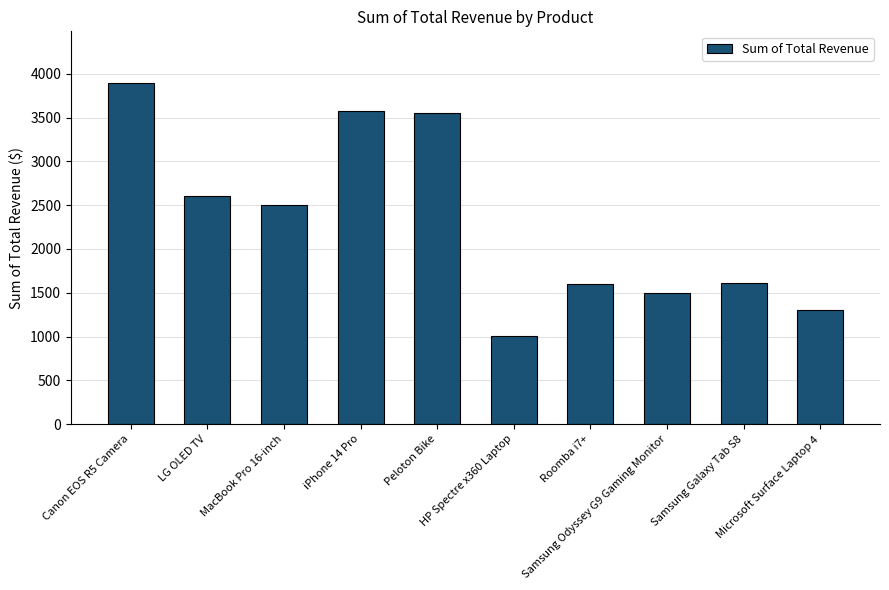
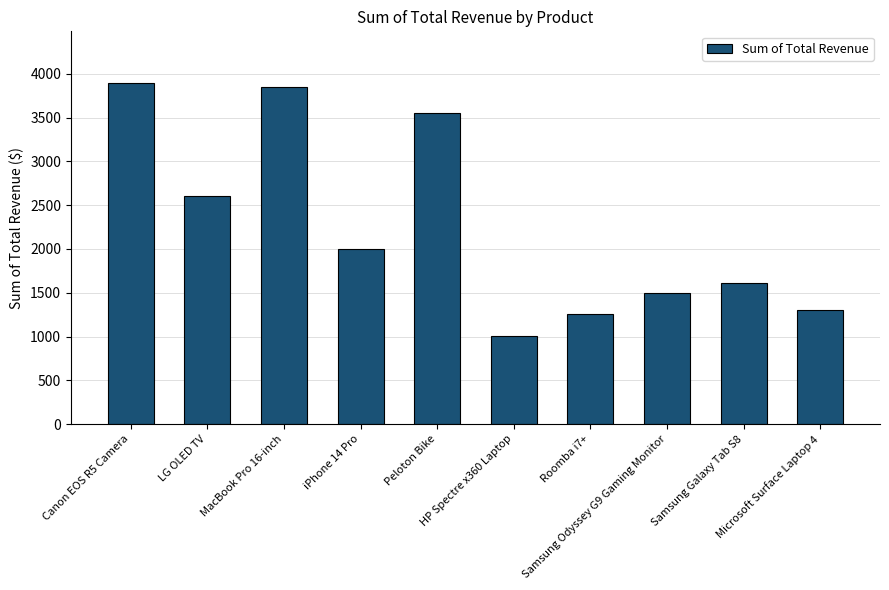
MacBook Pro 16-inch: 2500 -> 3900
iPhone 14 Pro: 3600 -> 2000
Roomba i7+: 1600 -> 1300
